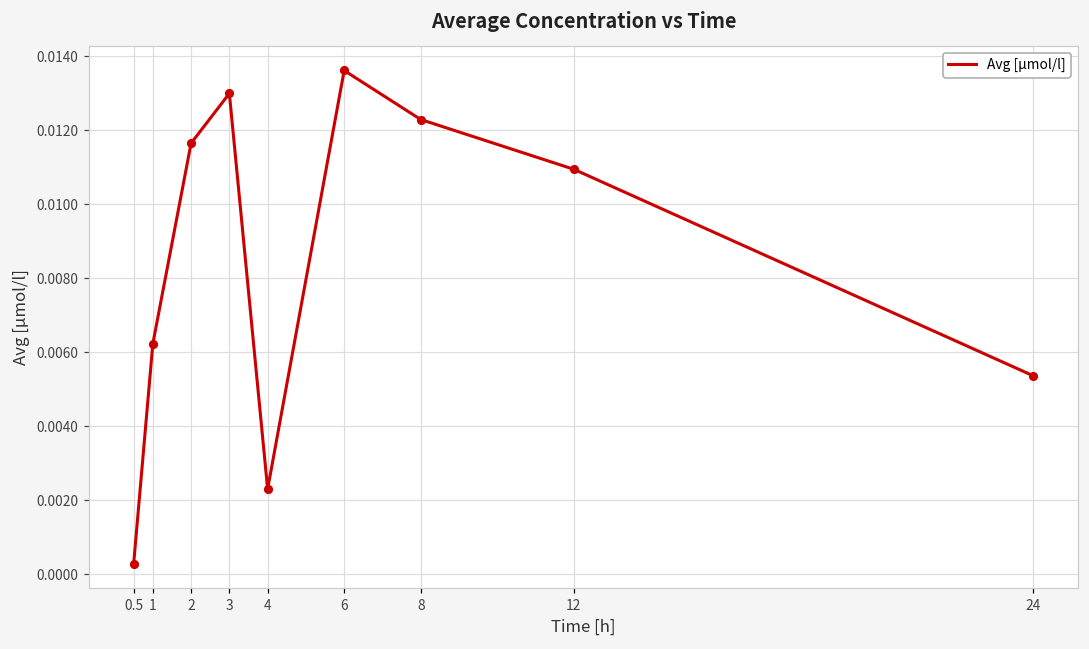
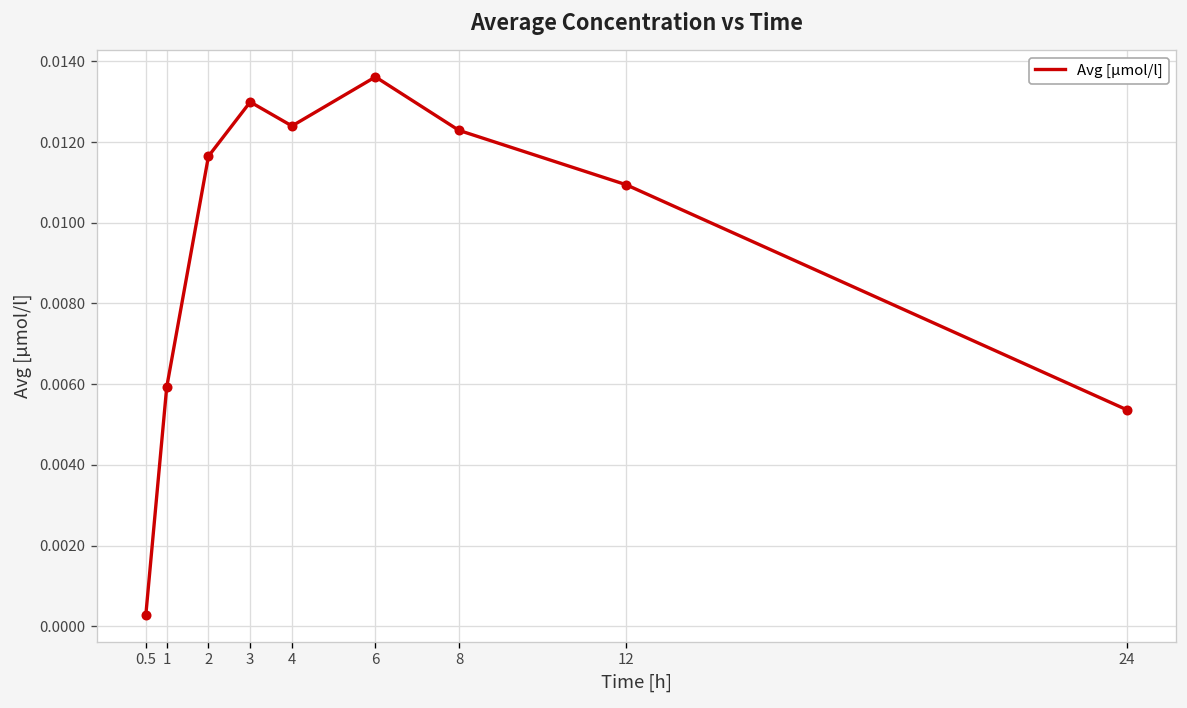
1: 0.0062 -> 0.0059
4: 0.0023 -> 0.0124
